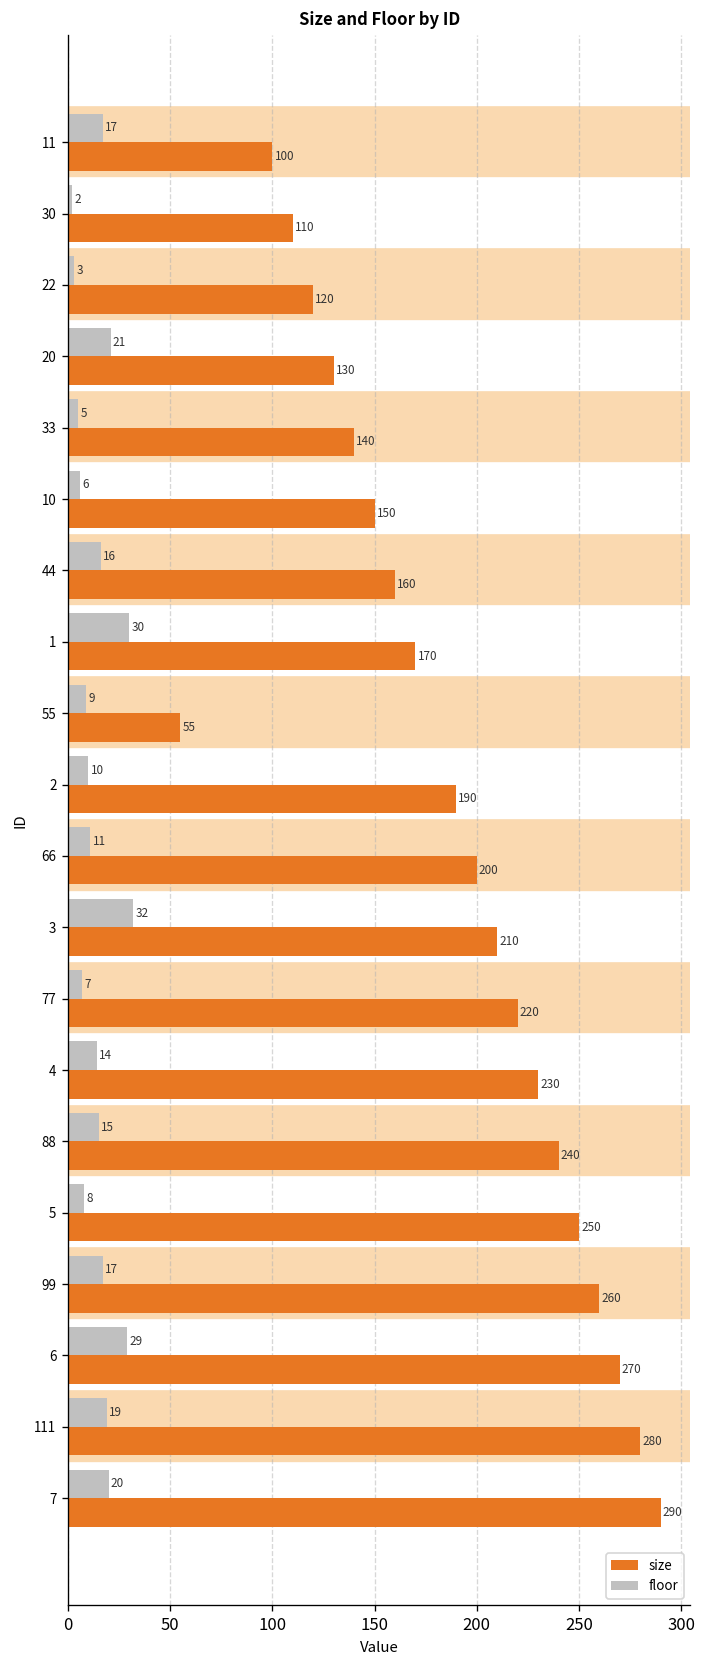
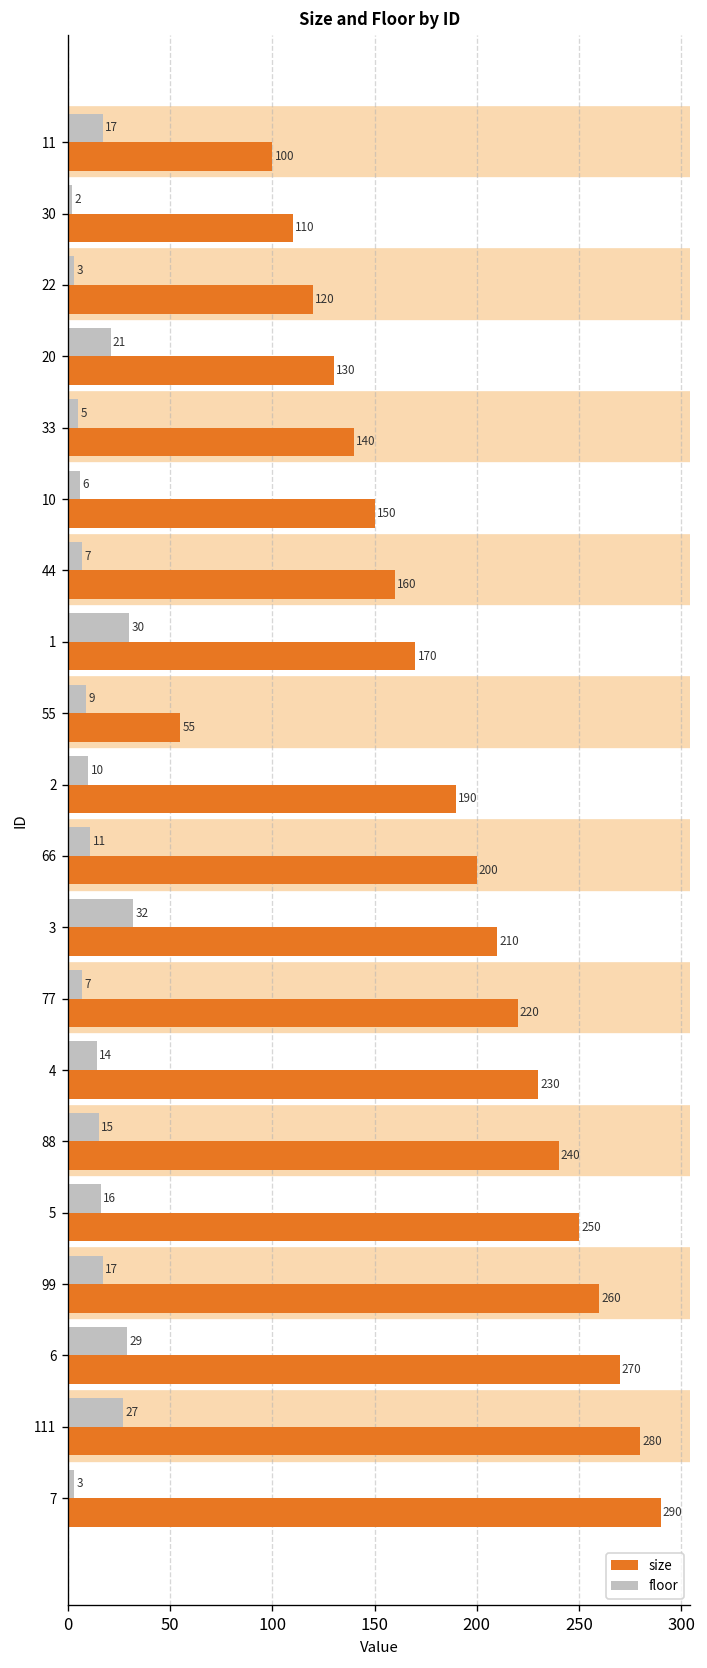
floor, 44: 16 -> 7
floor, 5: 8 -> 16
floor, 111: 19 -> 27
floor, 7: 20 -> 3
